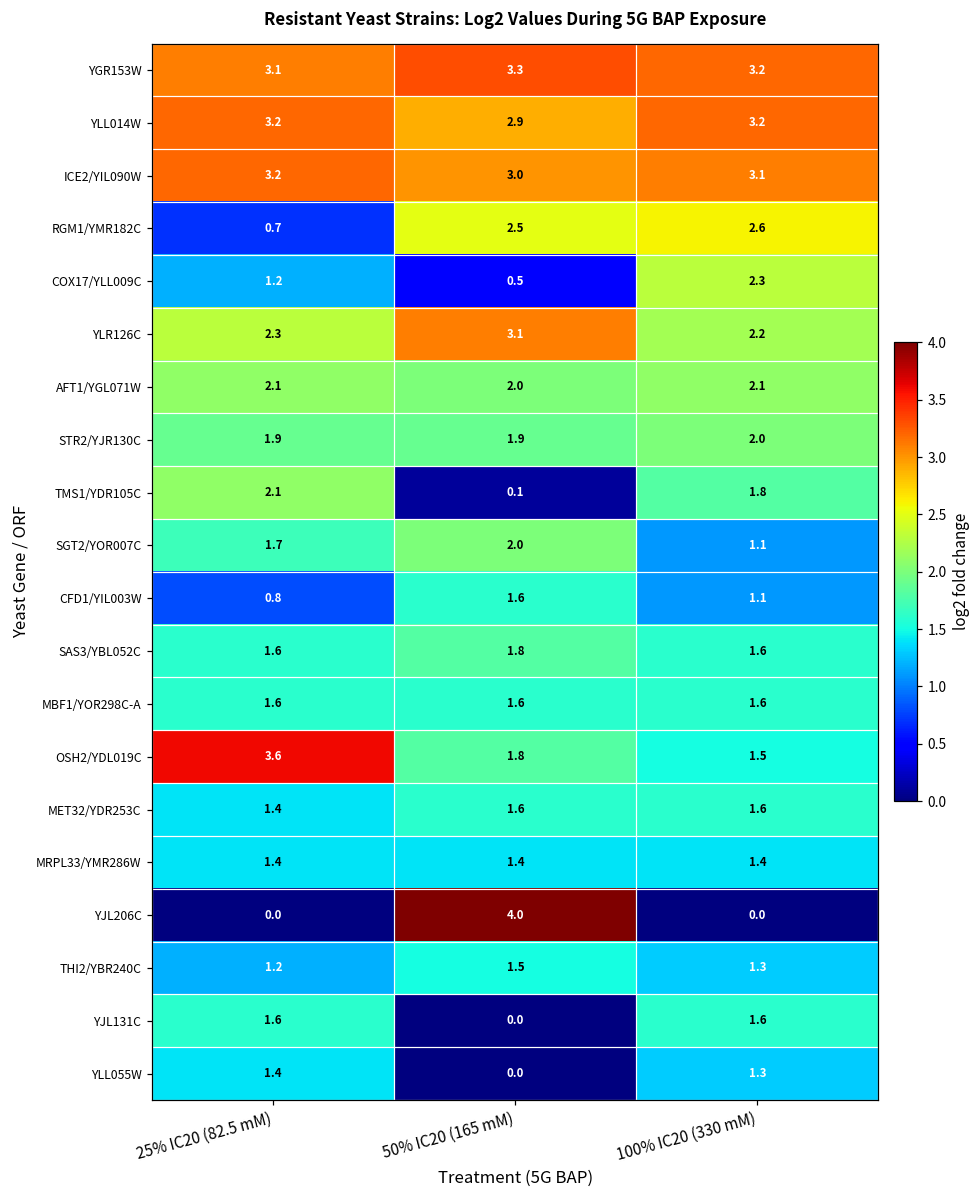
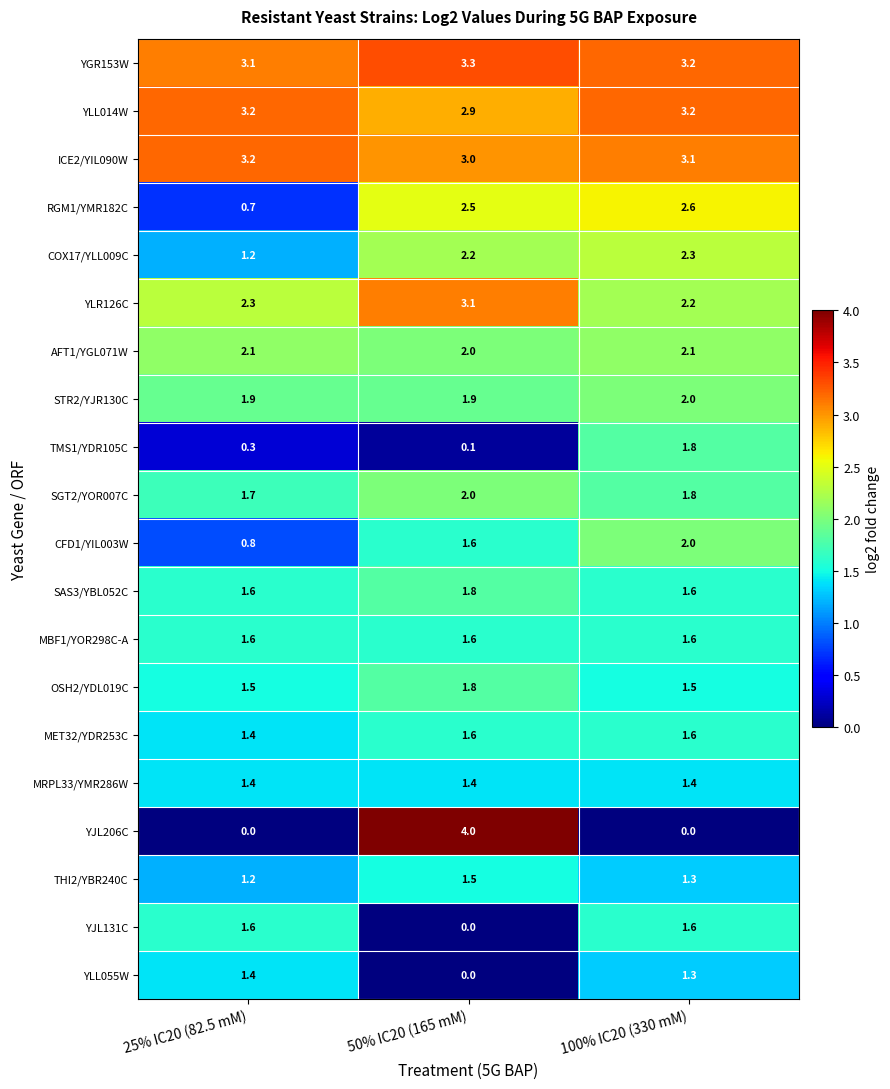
COX17/YLL009C, 50% IC20 (165 mM): 0.5 -> 2.2
TMS1/YDR105C, 25% IC20 (82.5 mM): 2.1 -> 0.3
SGT2/YOR007C, 100% IC20 (330 mM): 1.1 -> 1.8
CFD1/YIL003W, 100% IC20 (330 mM): 1.1 -> 2.0
OSH2/YDL019C, 25% IC20 (82.5 mM): 3.6 -> 1.5
